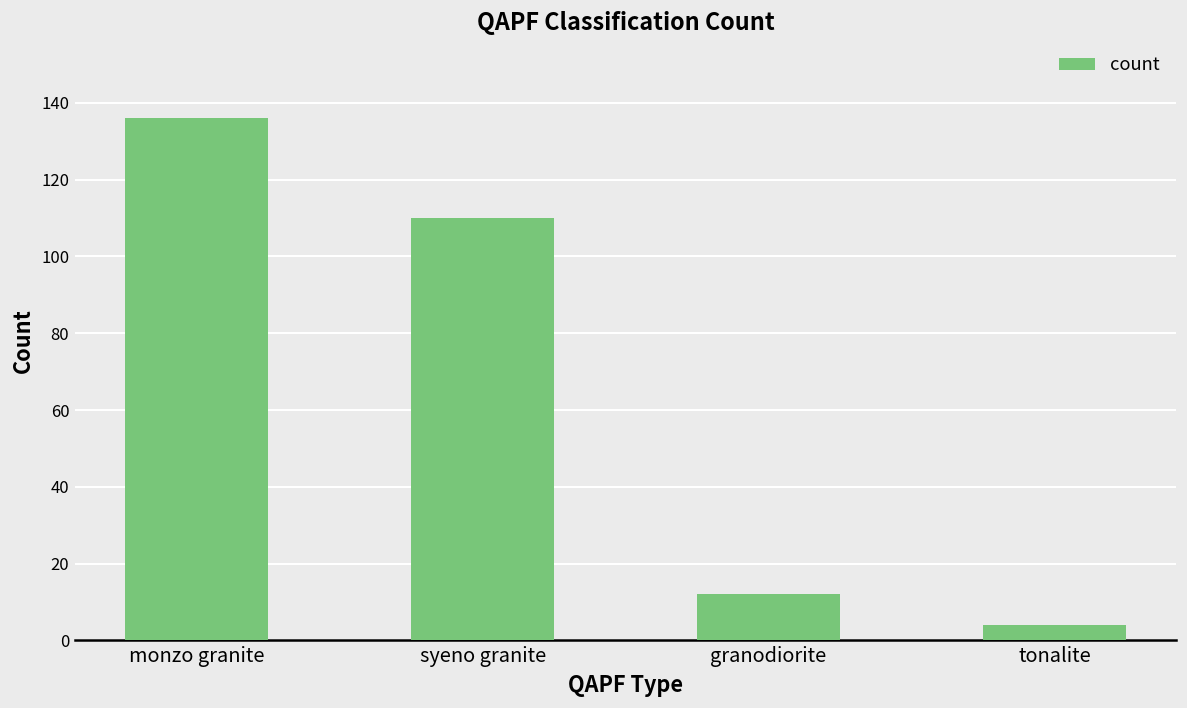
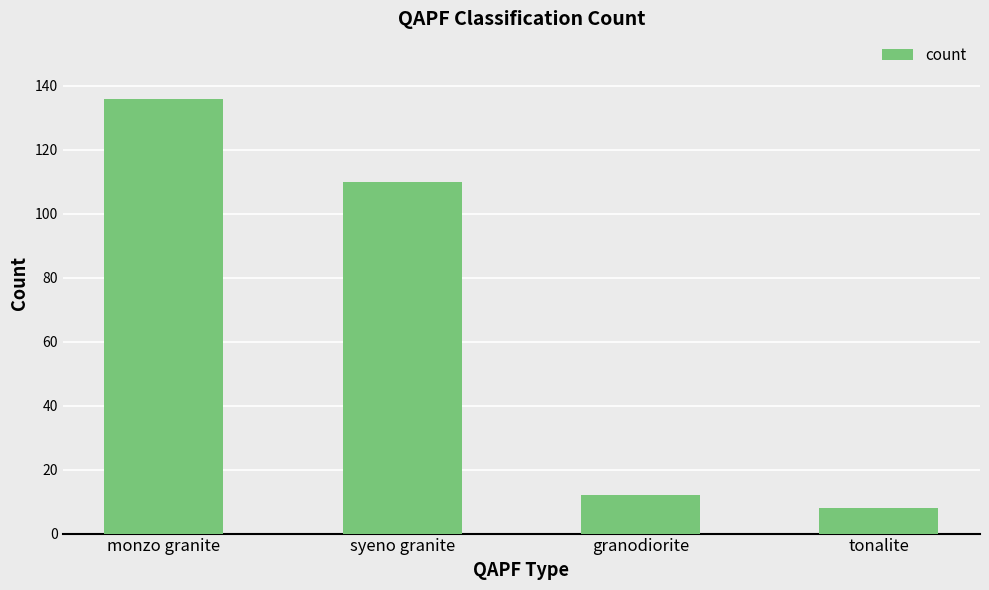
tonalite: 4 -> 8
